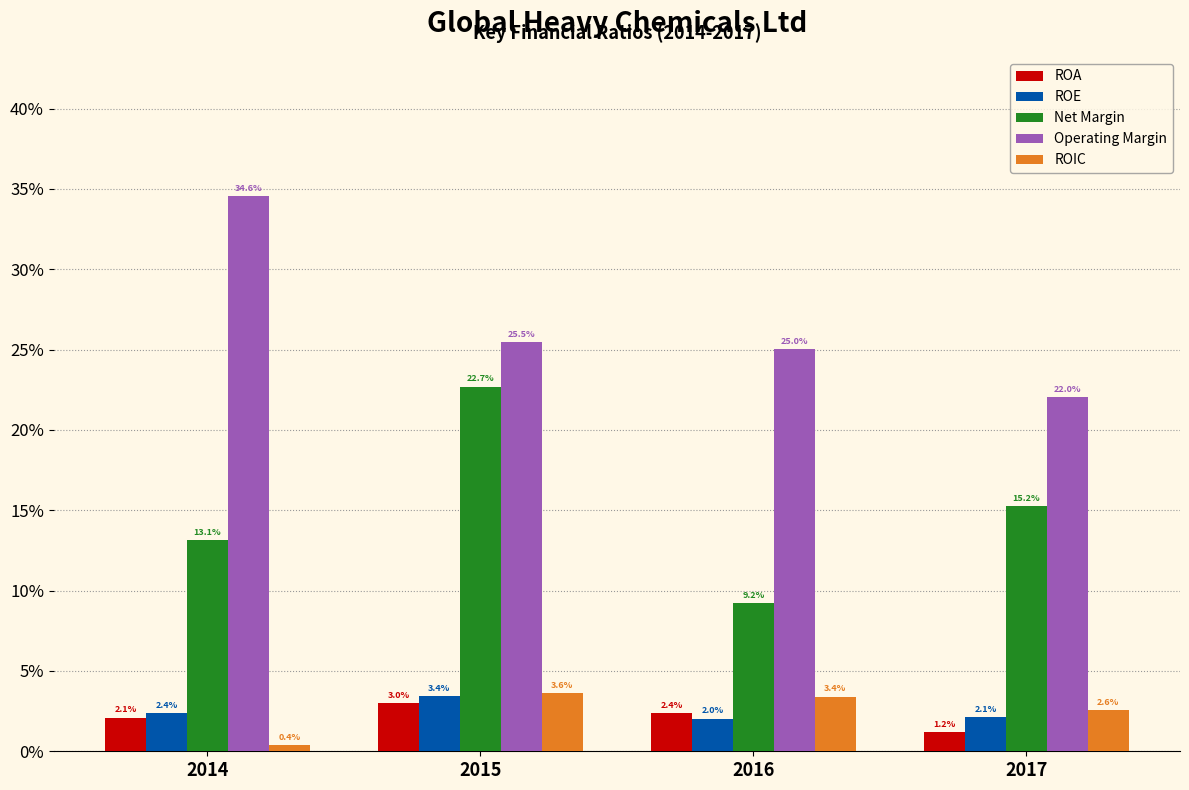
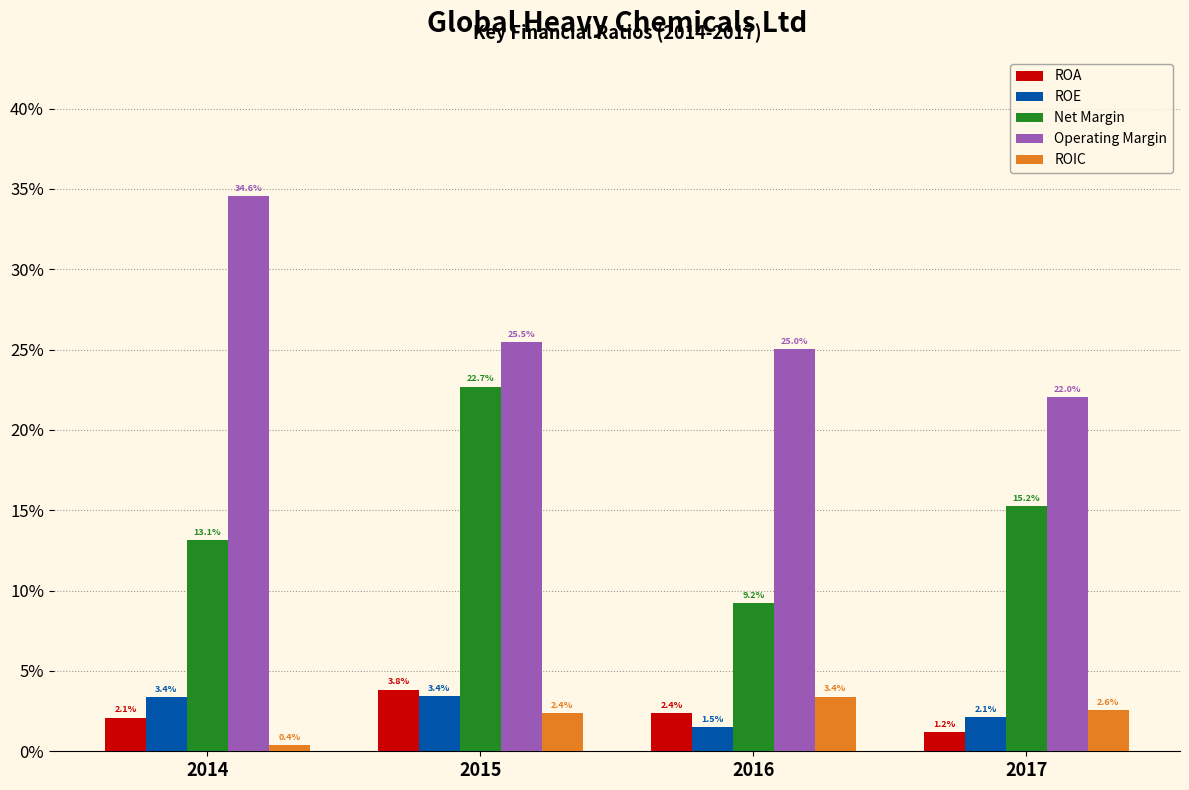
ROE, 2014: 2.4% -> 3.4%
ROA, 2015: 3.0% -> 3.8%
ROIC, 2015: 3.6% -> 2.4%
ROE, 2016: 2.0% -> 1.5%
